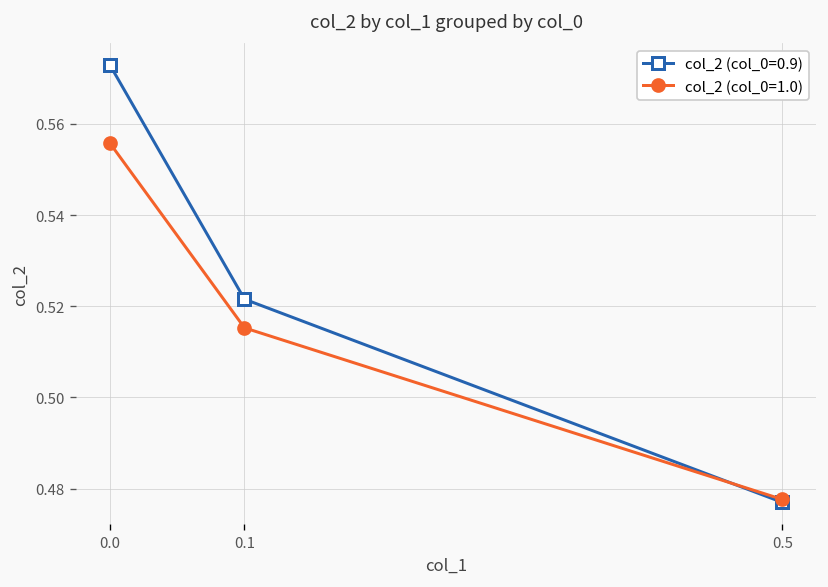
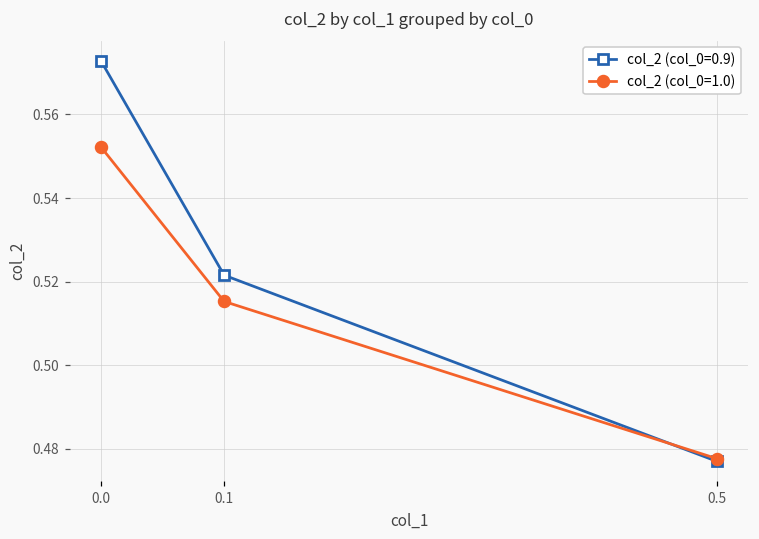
col_2 (col_0=1.0), 0.0: 0.556 -> 0.552
